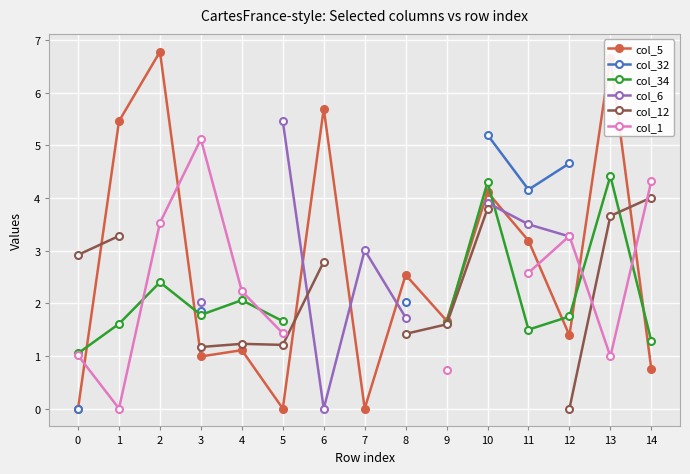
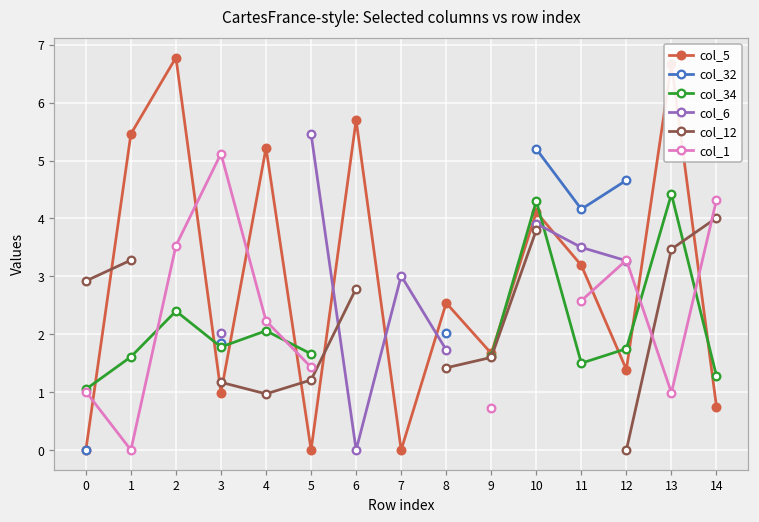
col_5, 4: 1.1 -> 5.2
col_12, 4: 1.2 -> 1.0
col_12, 13: 3.7 -> 3.5
